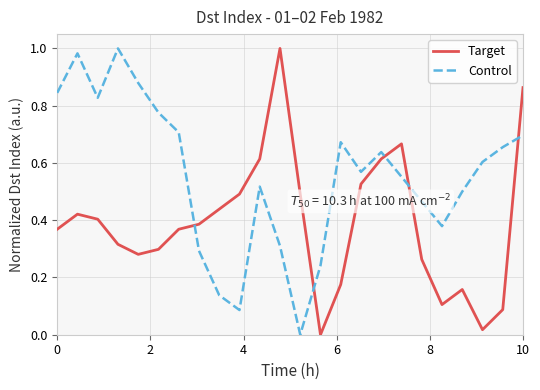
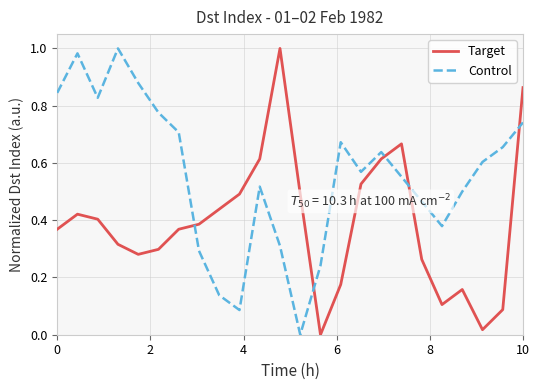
Control, 10: 0.70 -> 0.74
